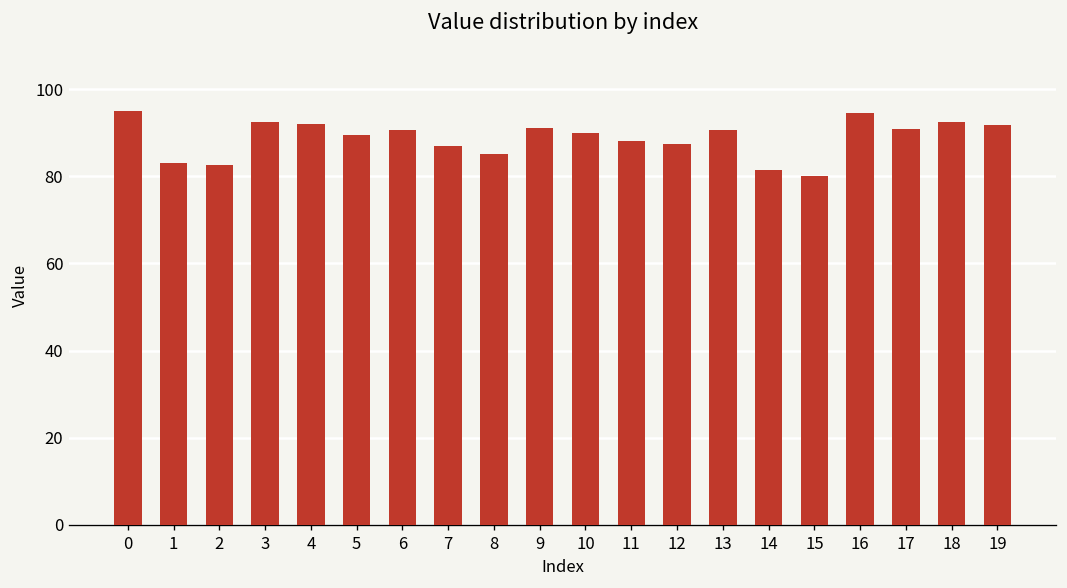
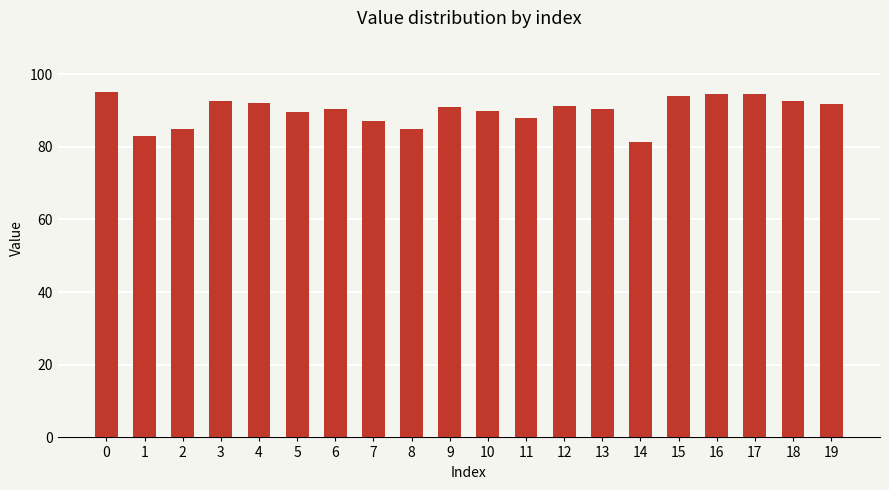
2: 83 -> 85
12: 88 -> 91
15: 80 -> 94
17: 91 -> 95
